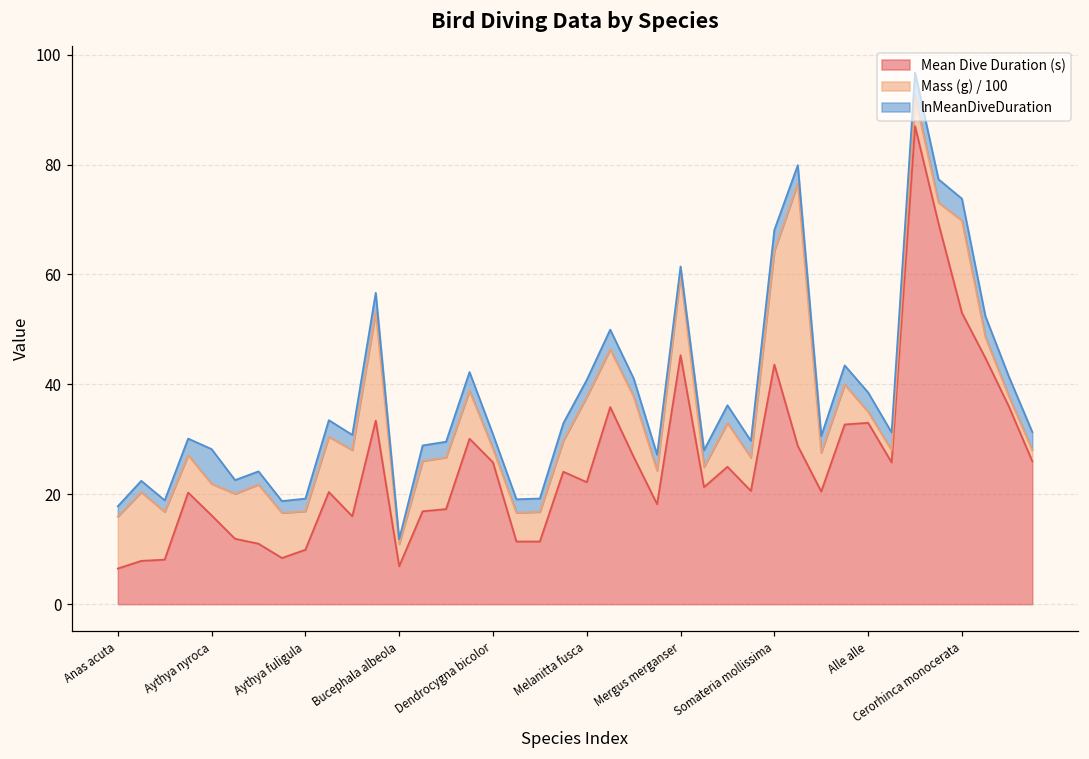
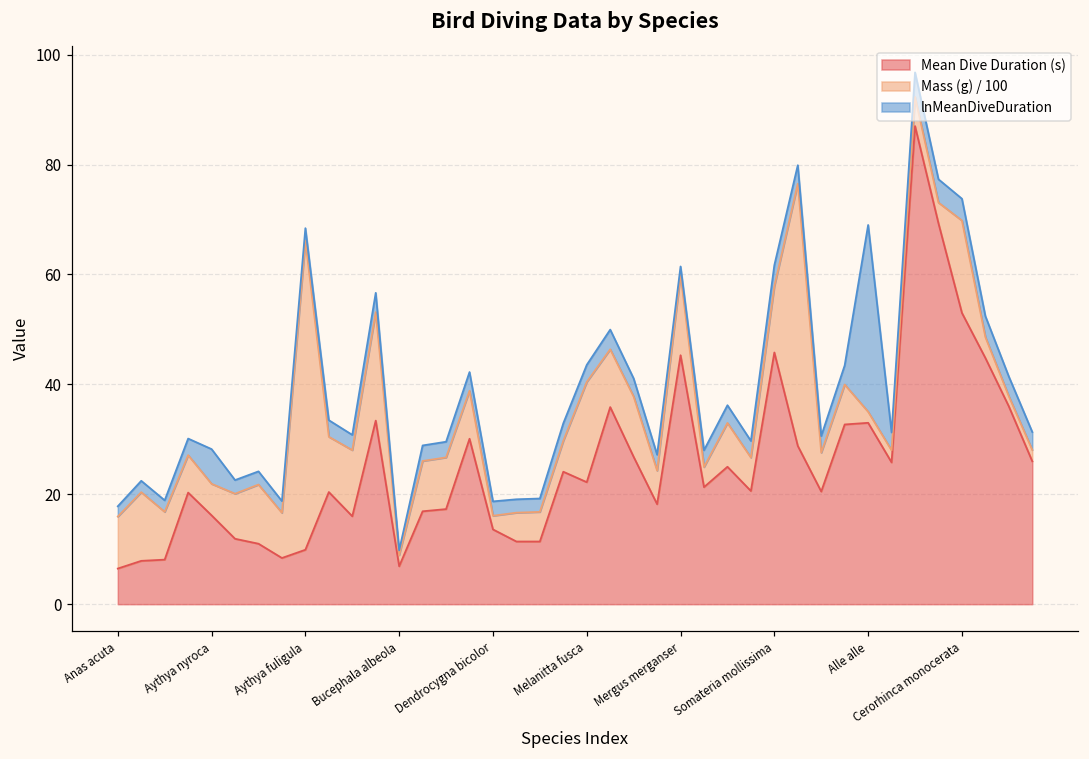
Mass (g) / 100, Aythya fuligula: 7 -> 56
Mass (g) / 100, Bucephala albeola: 4 -> 2
Mean Dive Duration (s), Dendrocygna bicolor: 26 -> 14
Mass (g) / 100, Melanitta fusca: 16 -> 18
Mean Dive Duration (s), Somateria mollissima: 44 -> 46
Mass (g) / 100, Somateria mollissima: 21 -> 12
lnMeanDiveDuration, Alle alle: 3 -> 34
